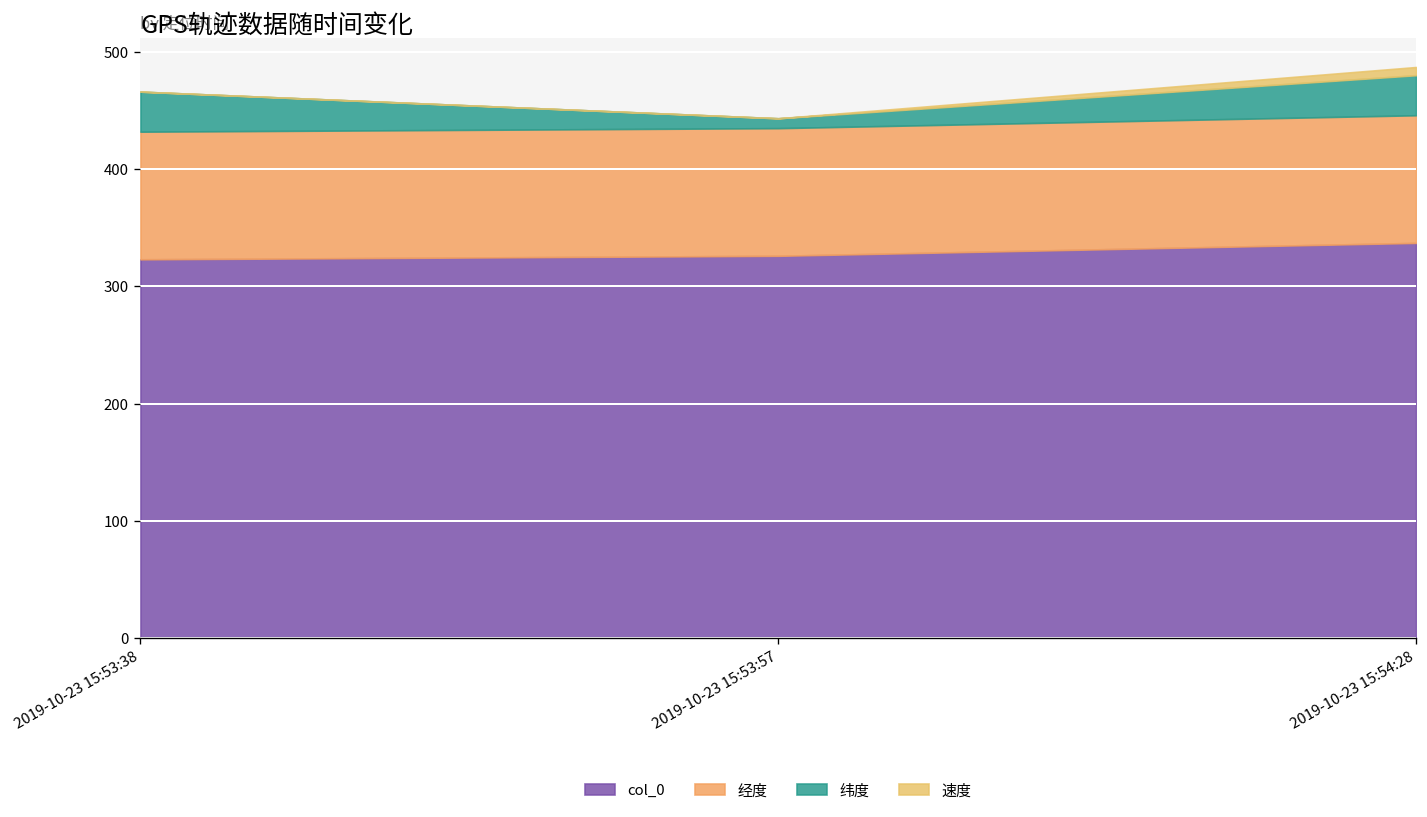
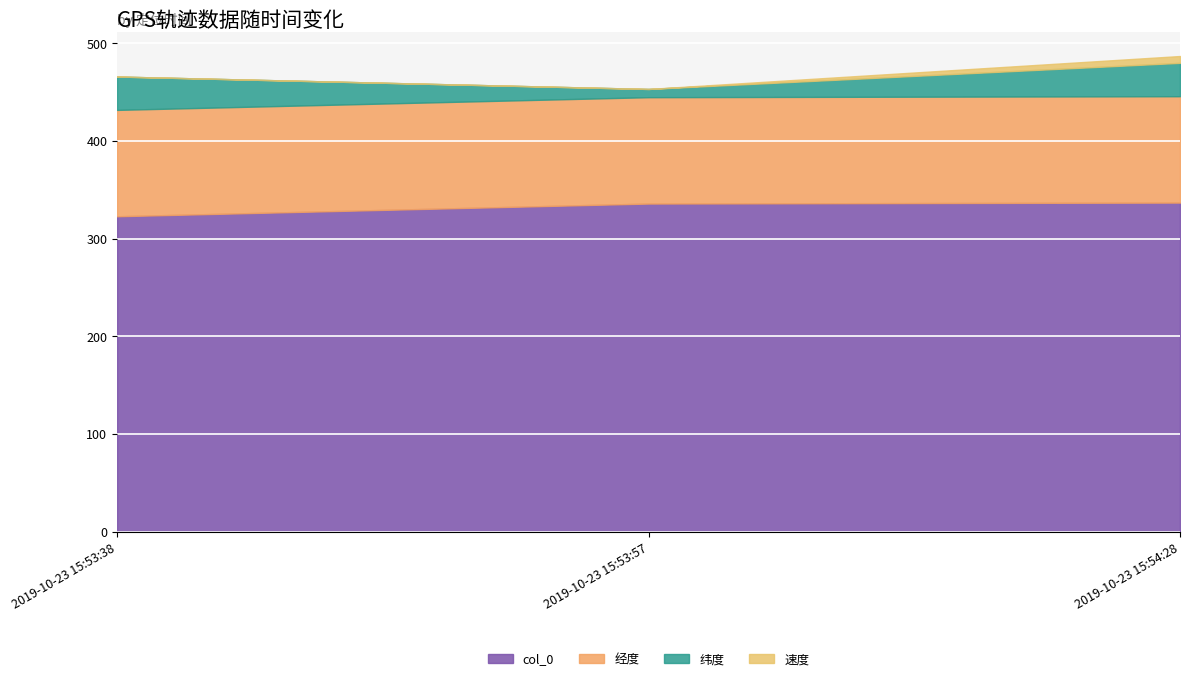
col_0, 2019-10-23 15:53:57: 330 -> 340
